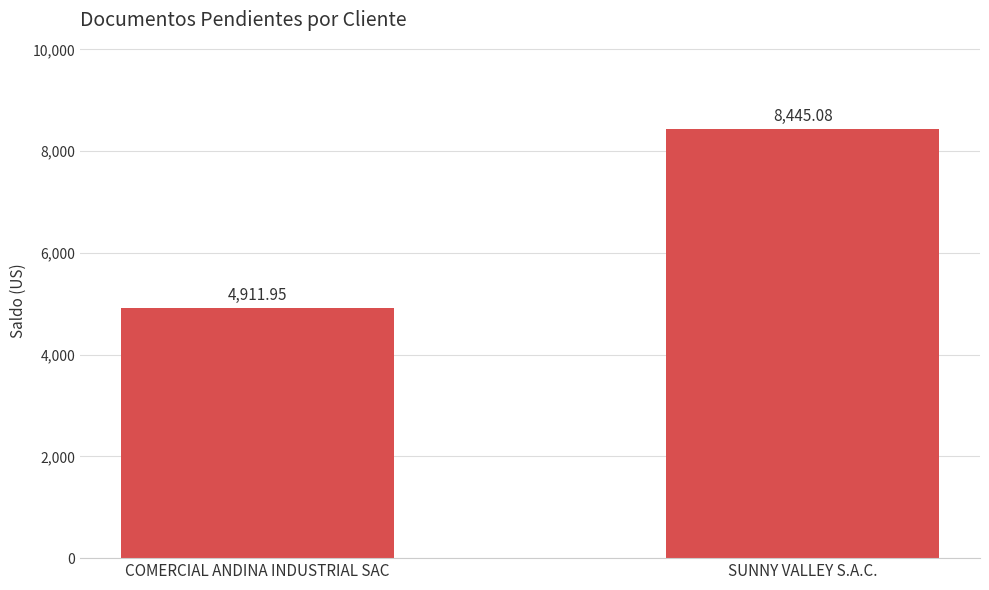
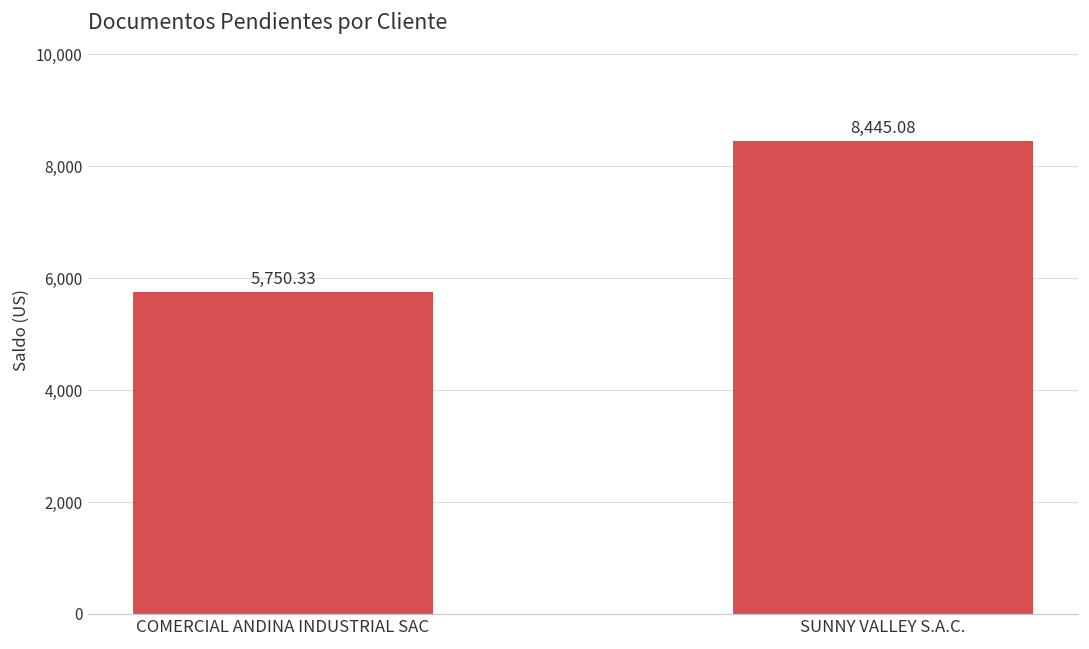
COMERCIAL ANDINA INDUSTRIAL SAC: 4,911.95 -> 5,750.33
